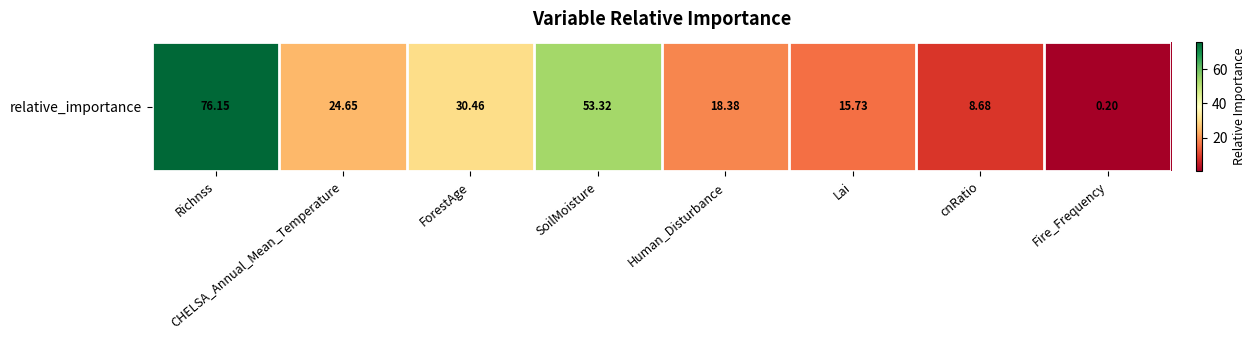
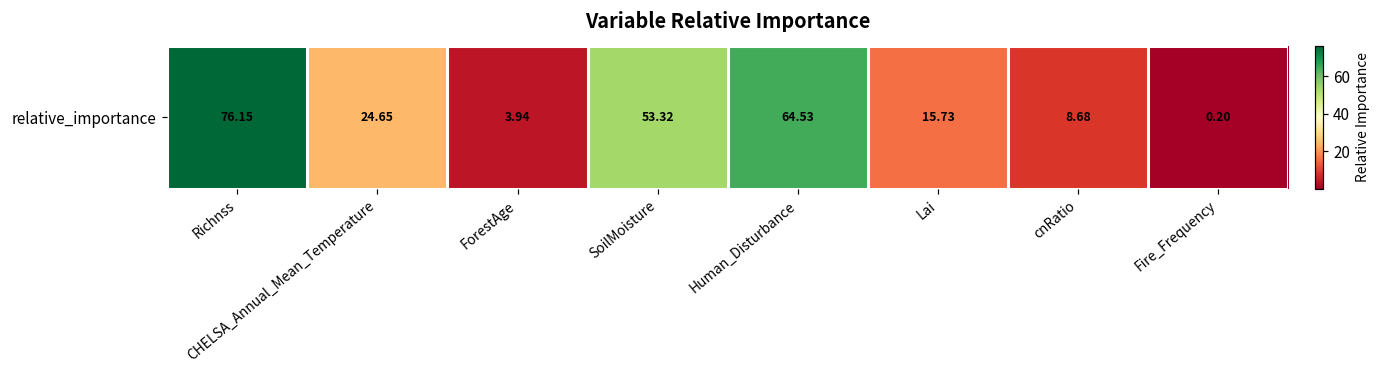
relative_importance, ForestAge: 30.46 -> 3.94
relative_importance, Human_Disturbance: 18.38 -> 64.53
